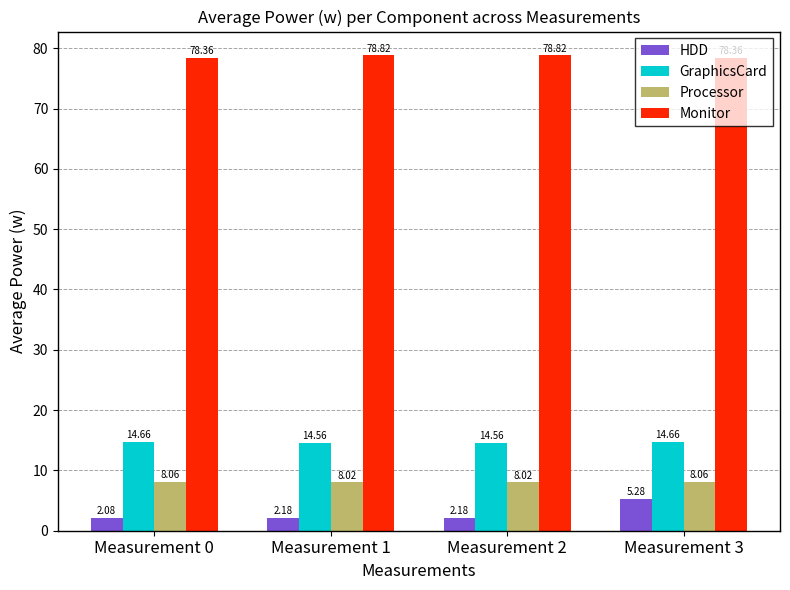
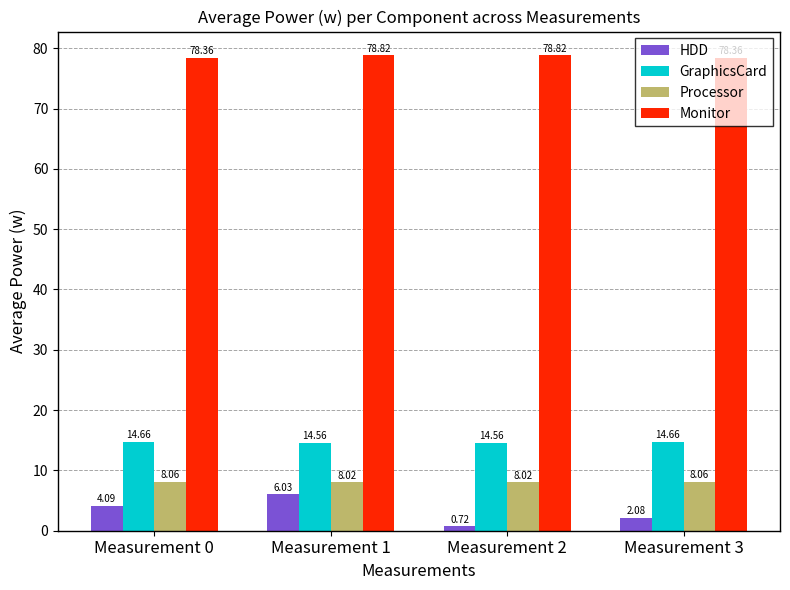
HDD, Measurement 0: 2.08 -> 4.09
HDD, Measurement 1: 2.18 -> 6.03
HDD, Measurement 2: 2.18 -> 0.72
HDD, Measurement 3: 5.28 -> 2.08
